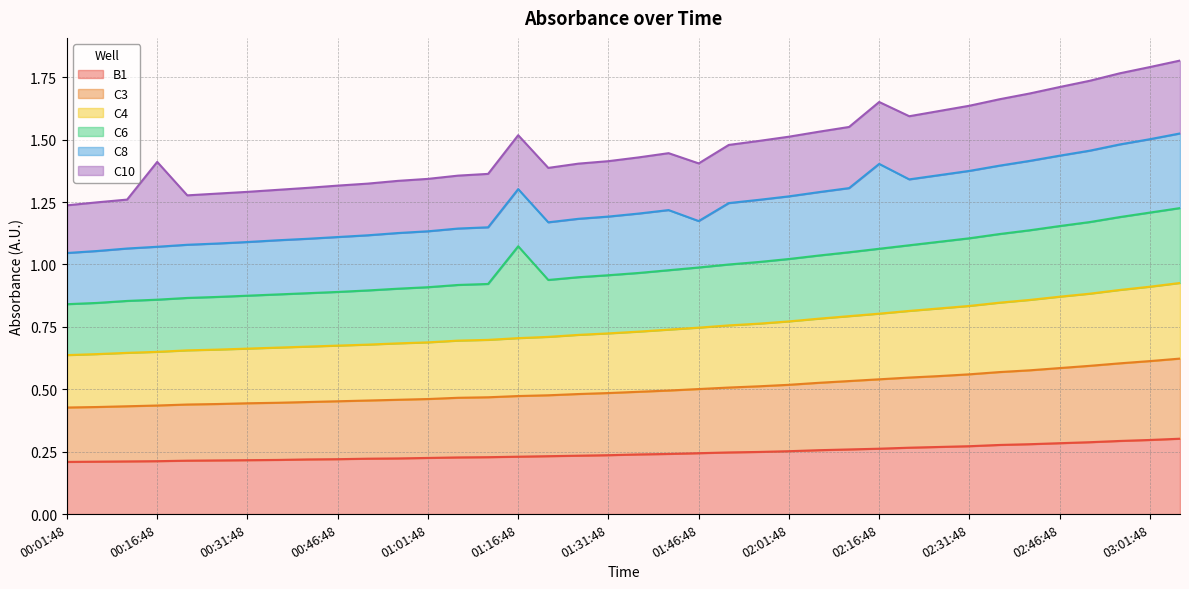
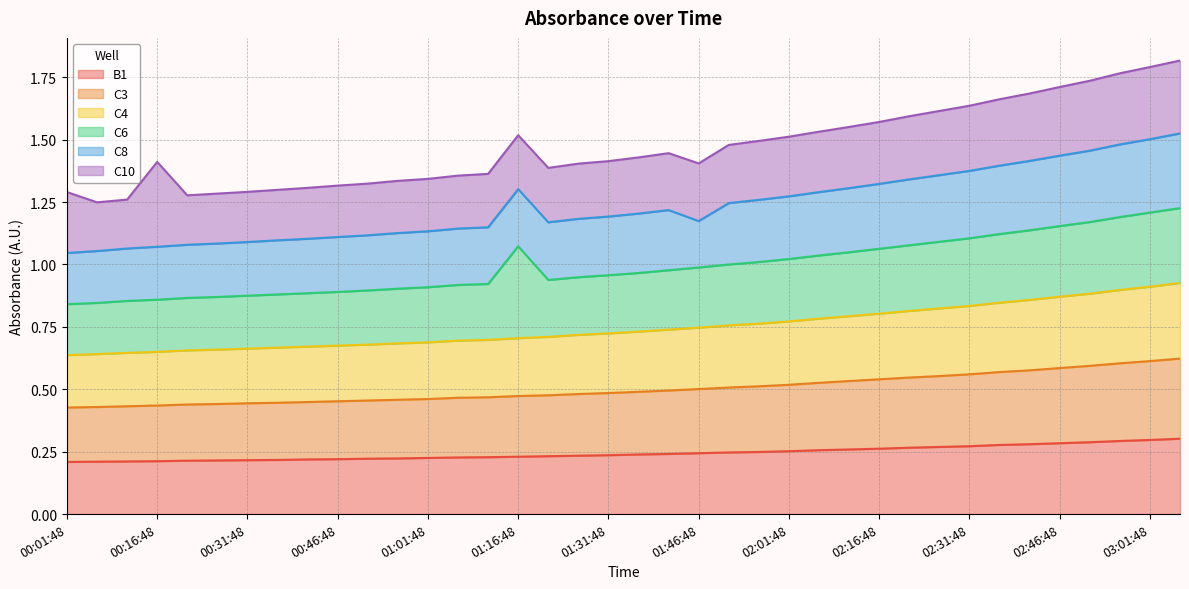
C10, 00:01:48: 0.19 -> 0.24
C8, 02:16:48: 0.34 -> 0.26
